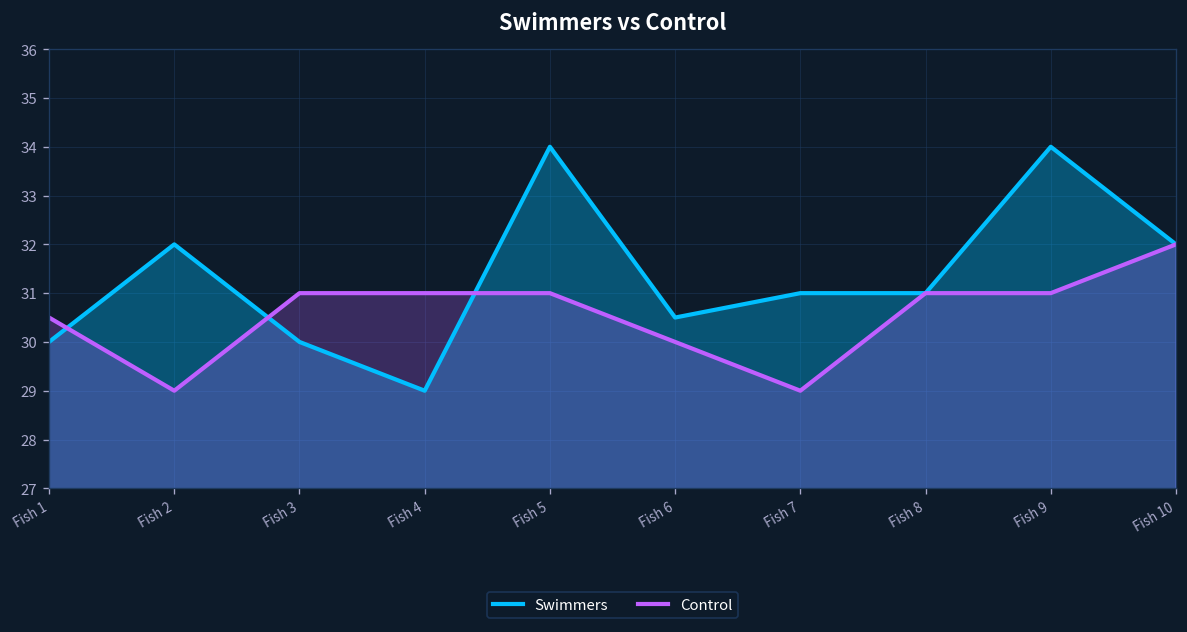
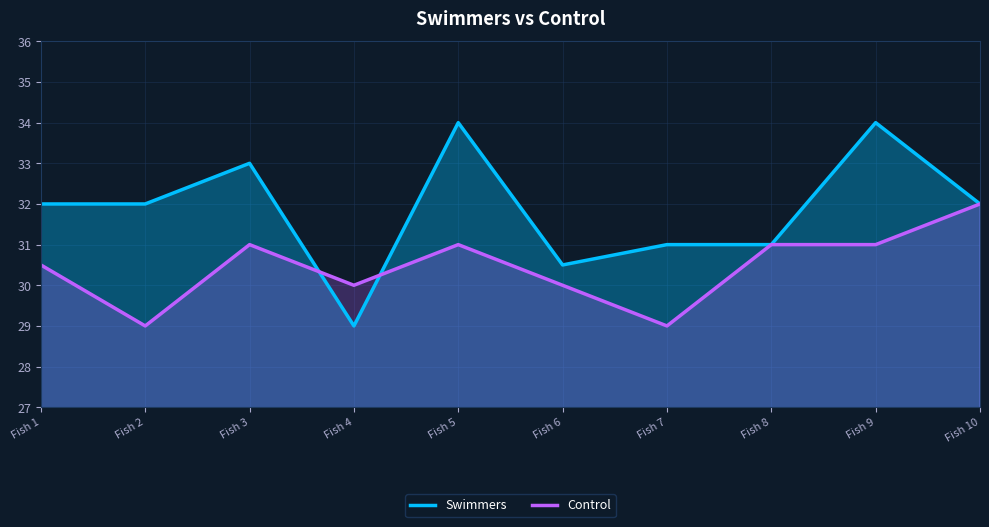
Swimmers, Fish 1: 30 -> 32
Swimmers, Fish 3: 30 -> 33
Control, Fish 4: 31 -> 30
